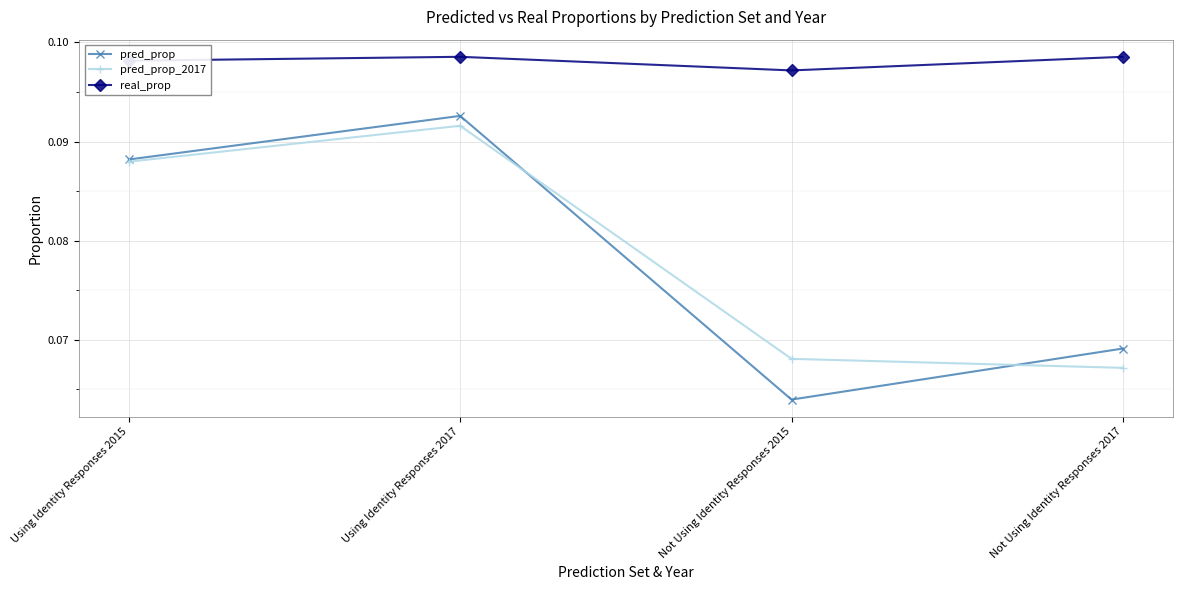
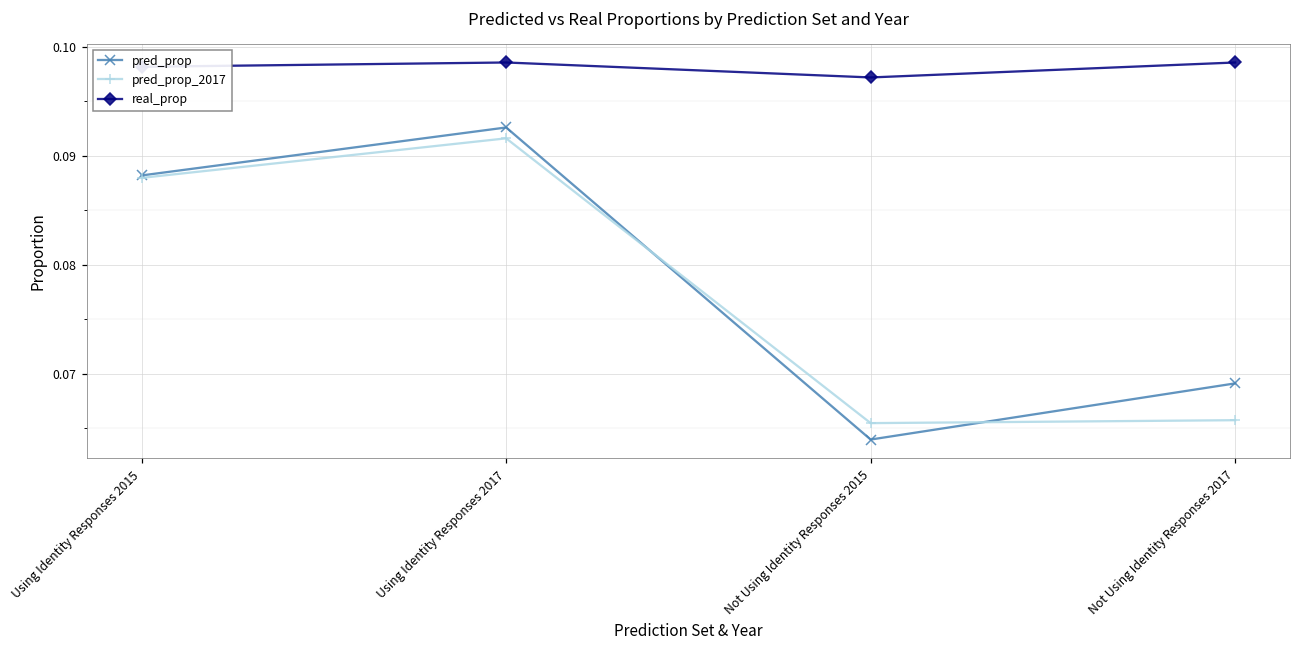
pred_prop_2017, Not Using Identity Responses 2015: 0.068 -> 0.065
pred_prop_2017, Not Using Identity Responses 2017: 0.067 -> 0.066
